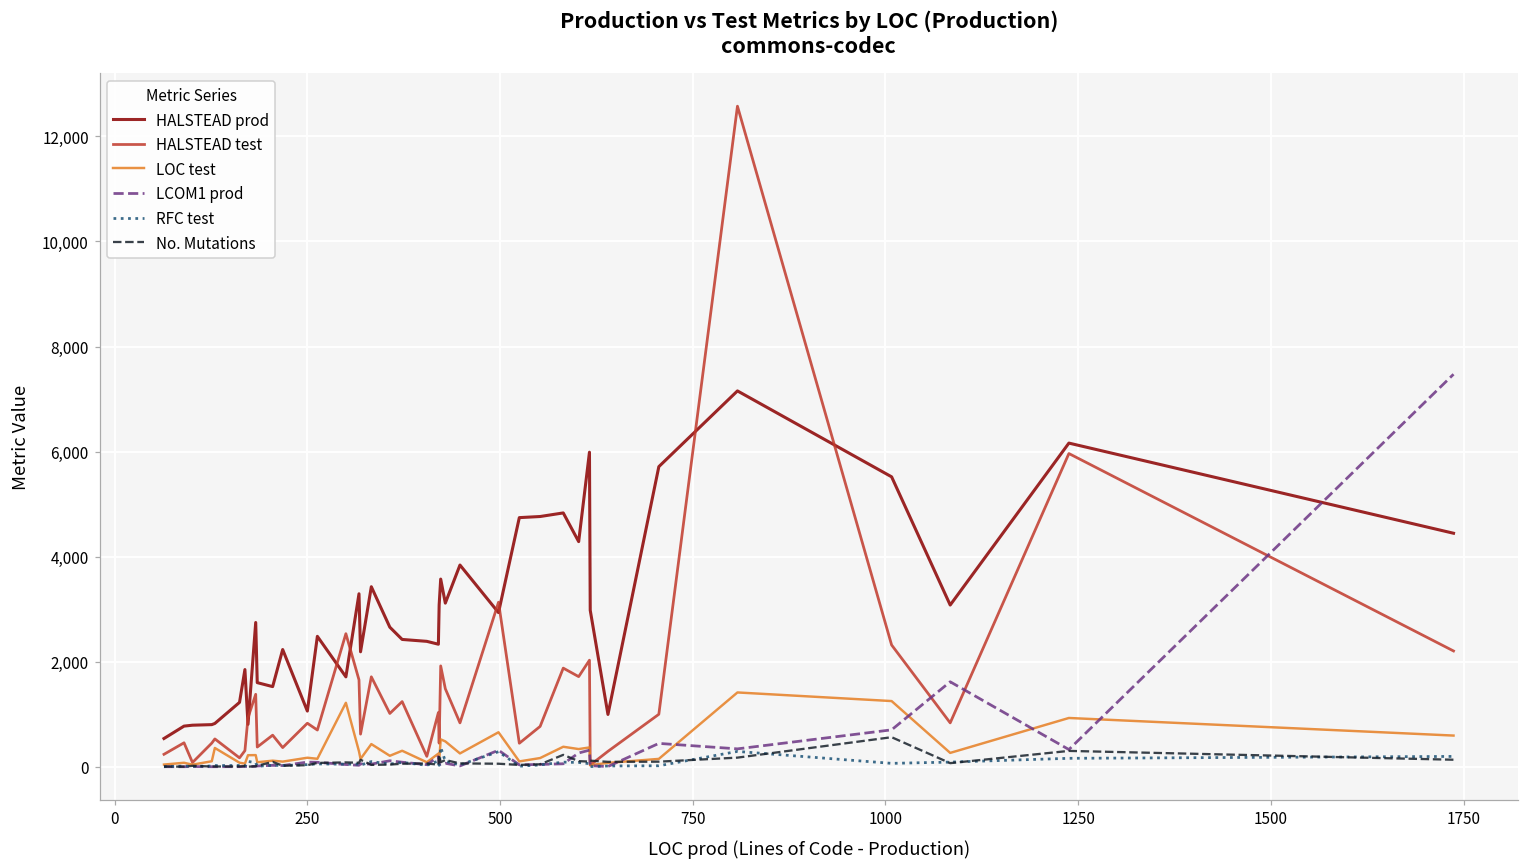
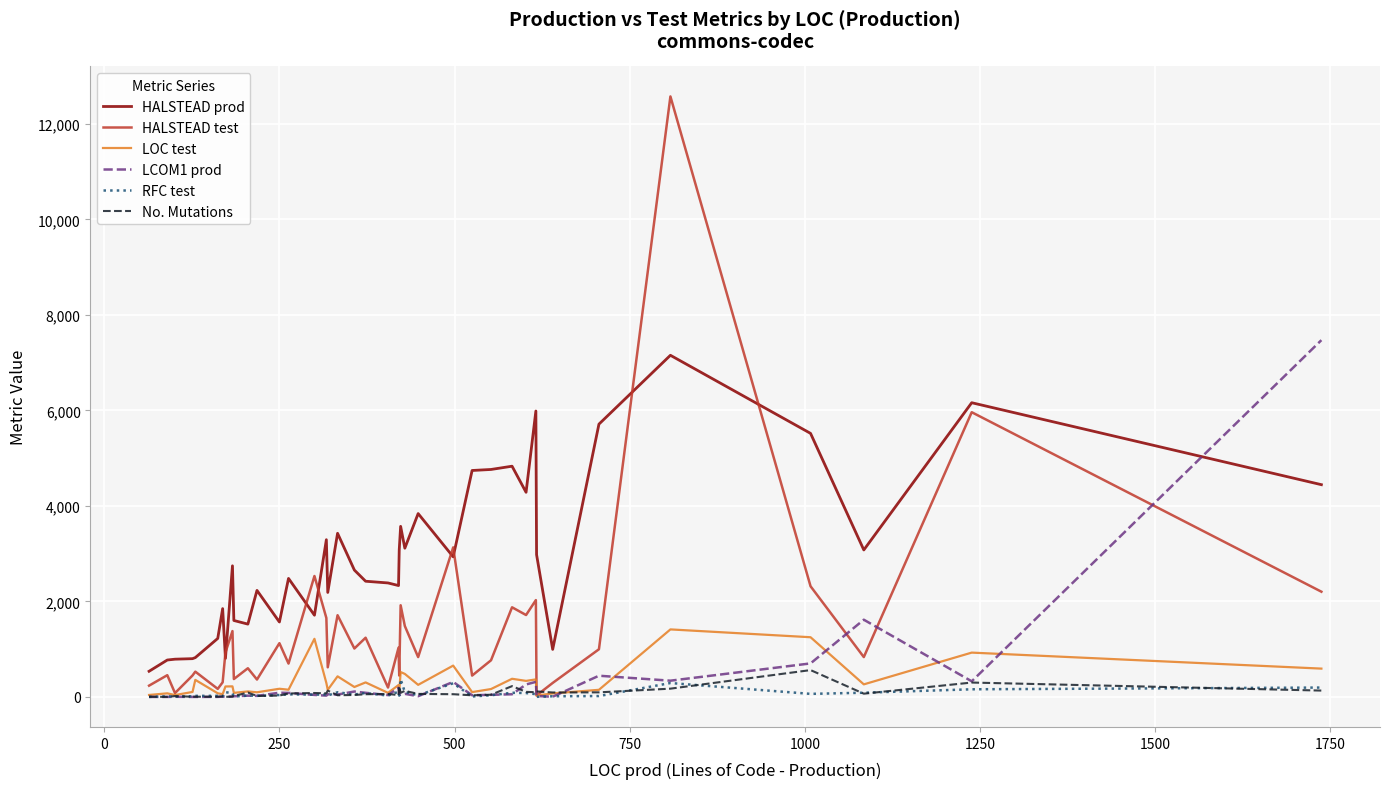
HALSTEAD prod, 250: 1,100 -> 1,600
HALSTEAD test, 250: 800 -> 1,100
